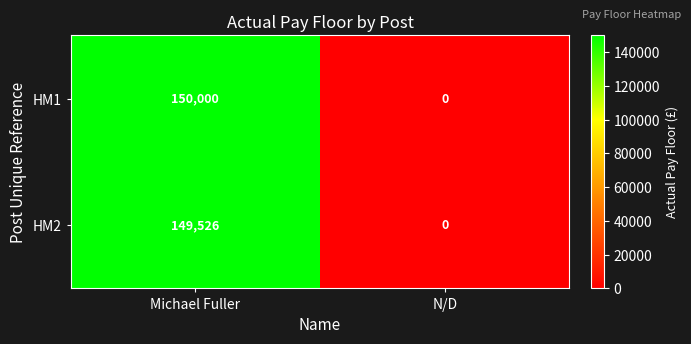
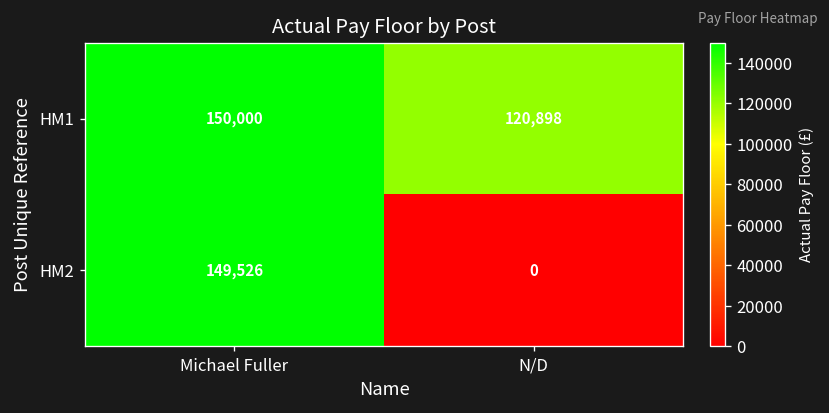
HM1, N/D: 0 -> 120,898
